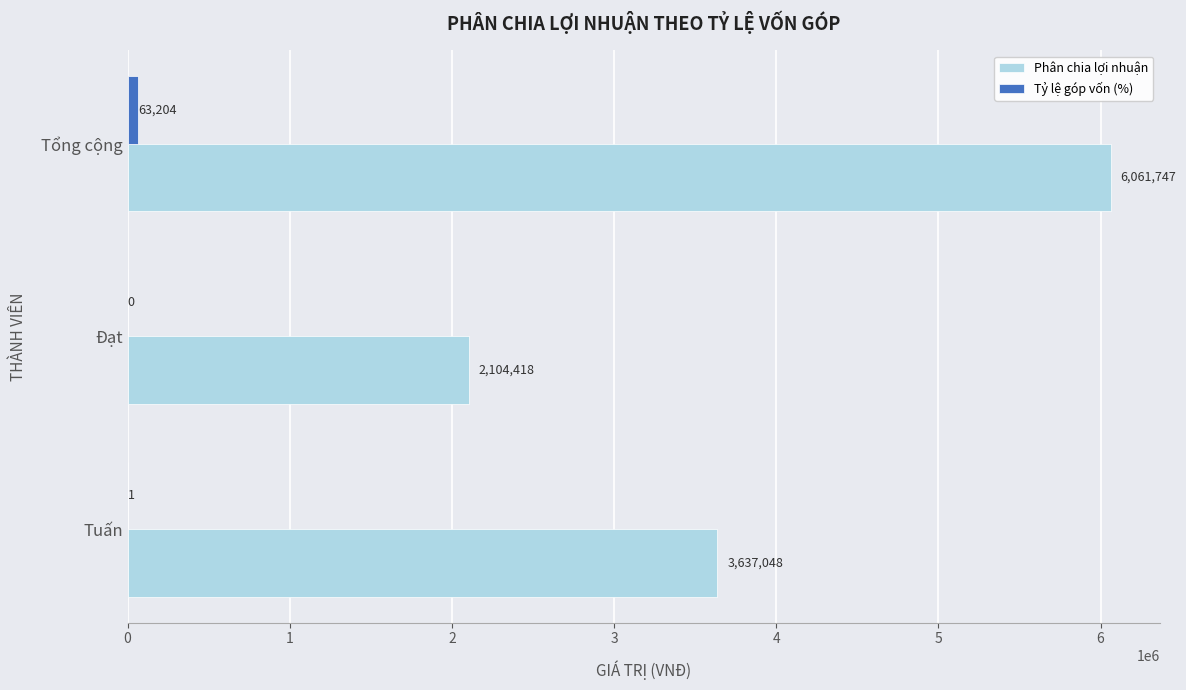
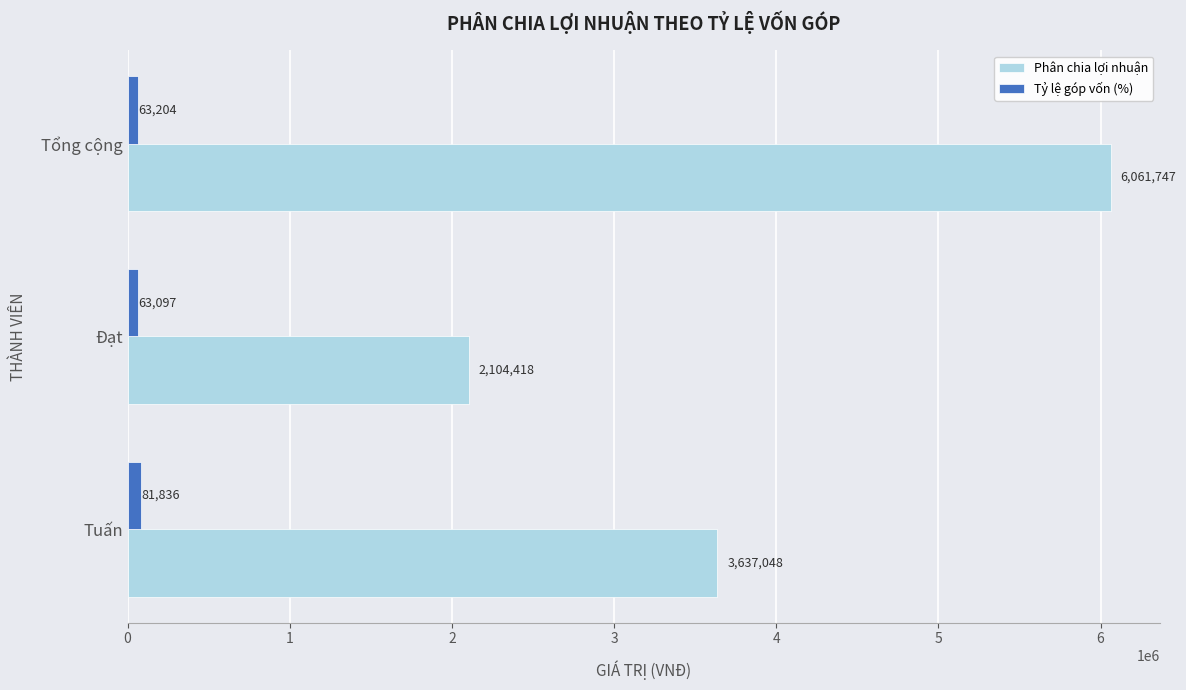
Tỷ lệ góp vốn (%), Đạt: 0 -> 63,097
Tỷ lệ góp vốn (%), Tuấn: 1 -> 81,836
